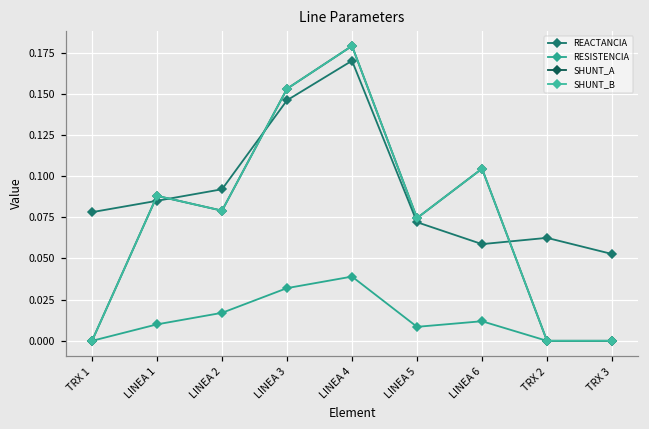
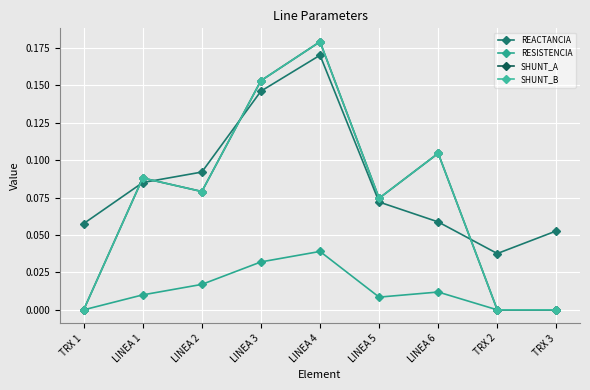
REACTANCIA, TRX 1: 0.078 -> 0.058
REACTANCIA, TRX 2: 0.063 -> 0.038
